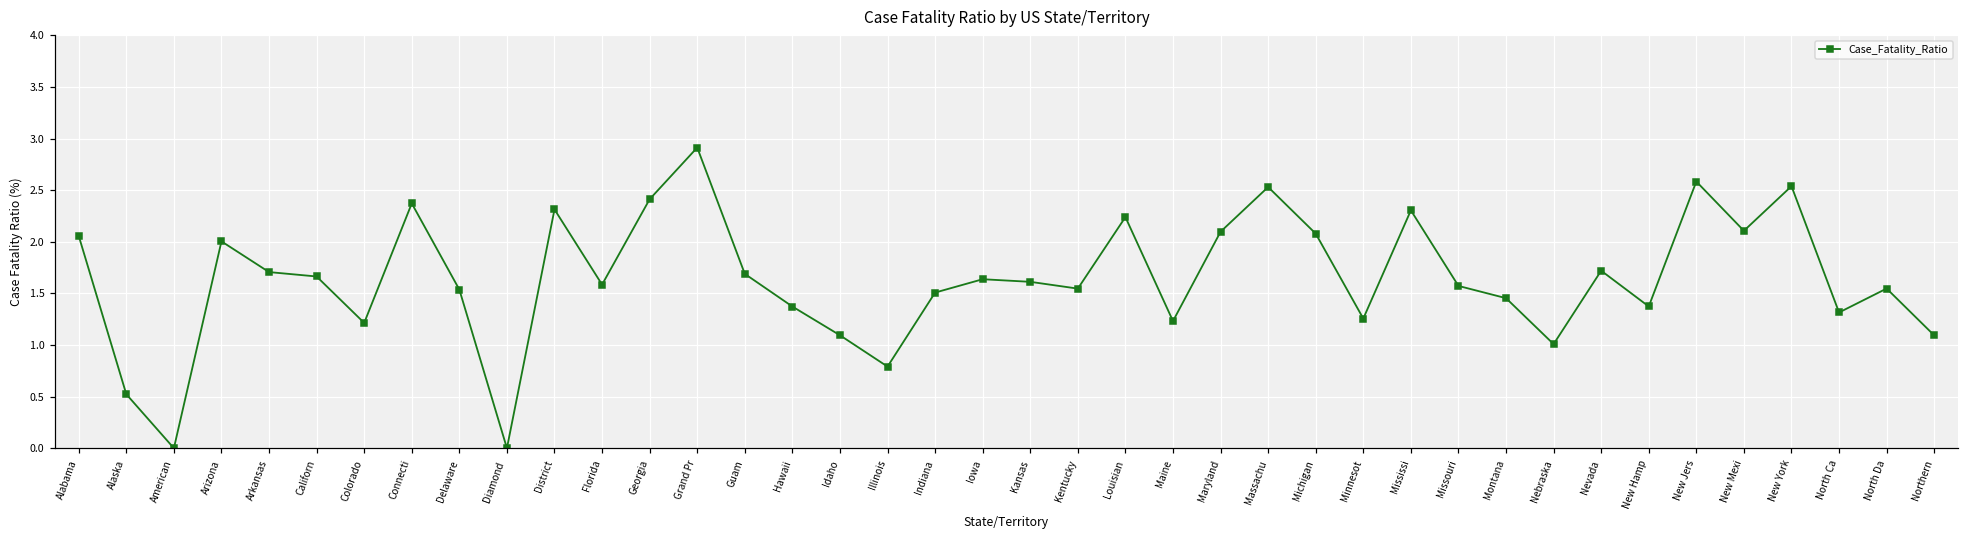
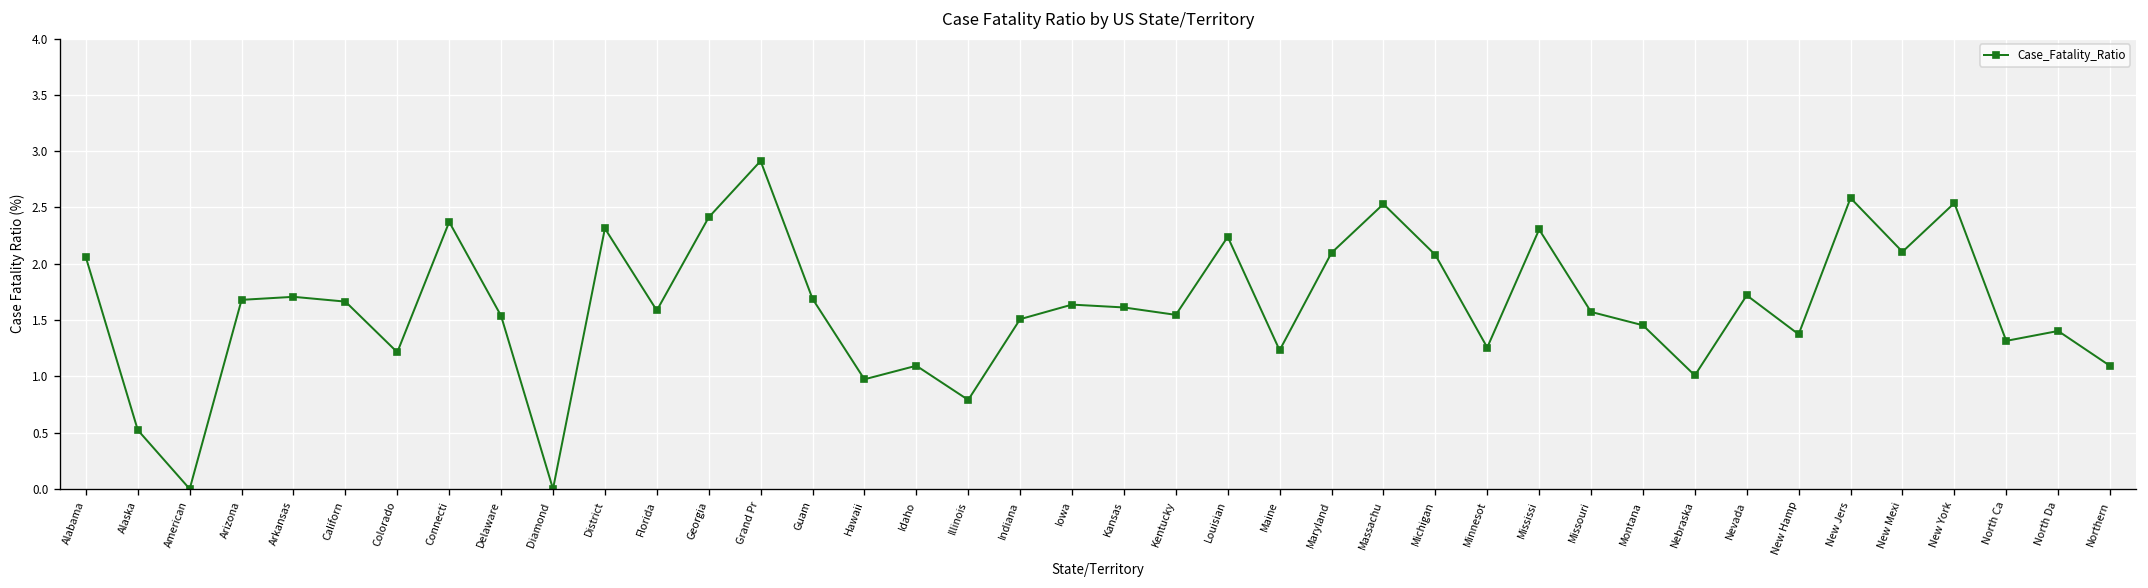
Arizona: 2.0 -> 1.7
Hawaii: 1.4 -> 1.0
North Da: 1.5 -> 1.4
